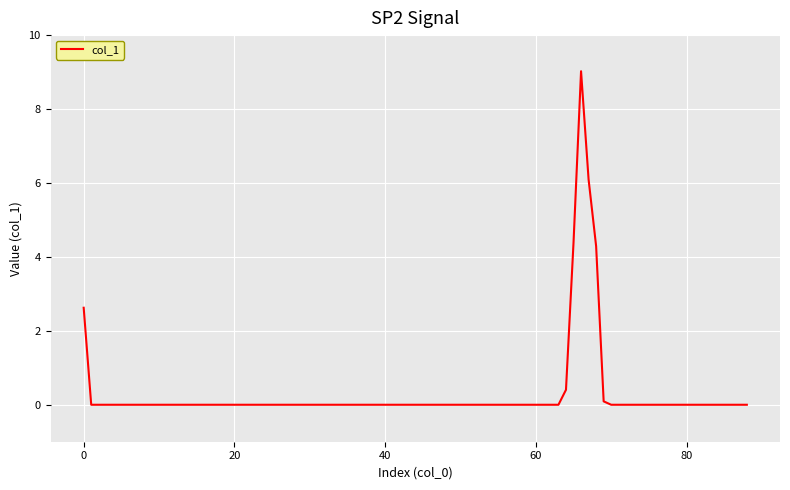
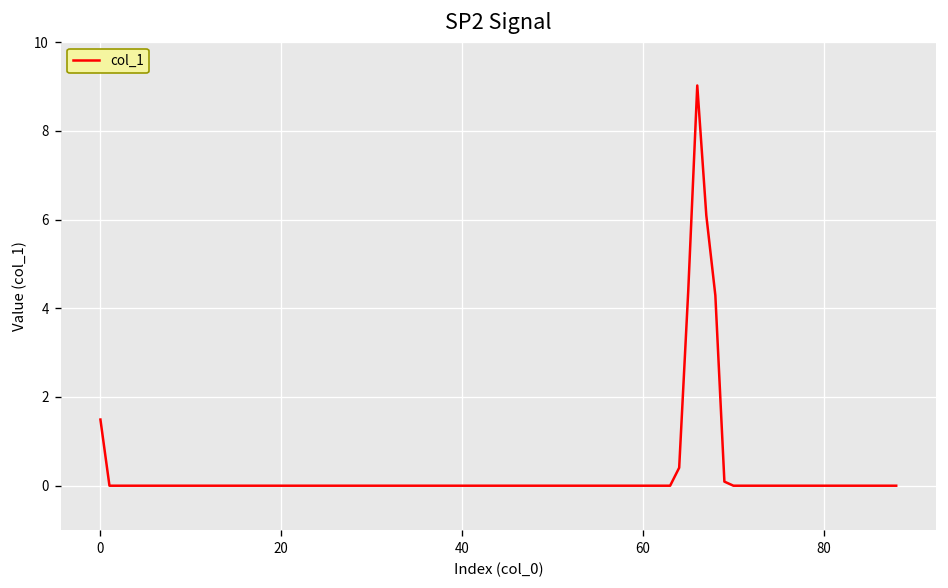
0: 2.6 -> 1.5
